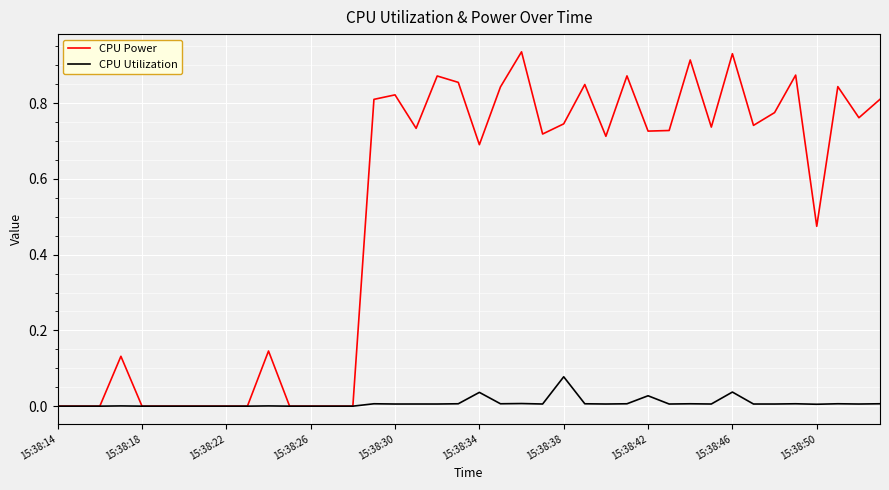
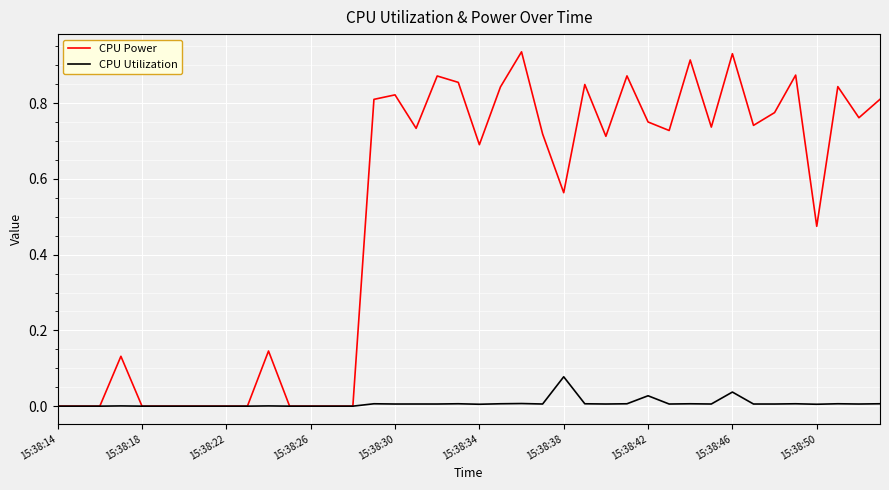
CPU Utilization, 15:38:34: 0.04 -> 0.01
CPU Power, 15:38:38: 0.75 -> 0.56
CPU Power, 15:38:42: 0.73 -> 0.75
